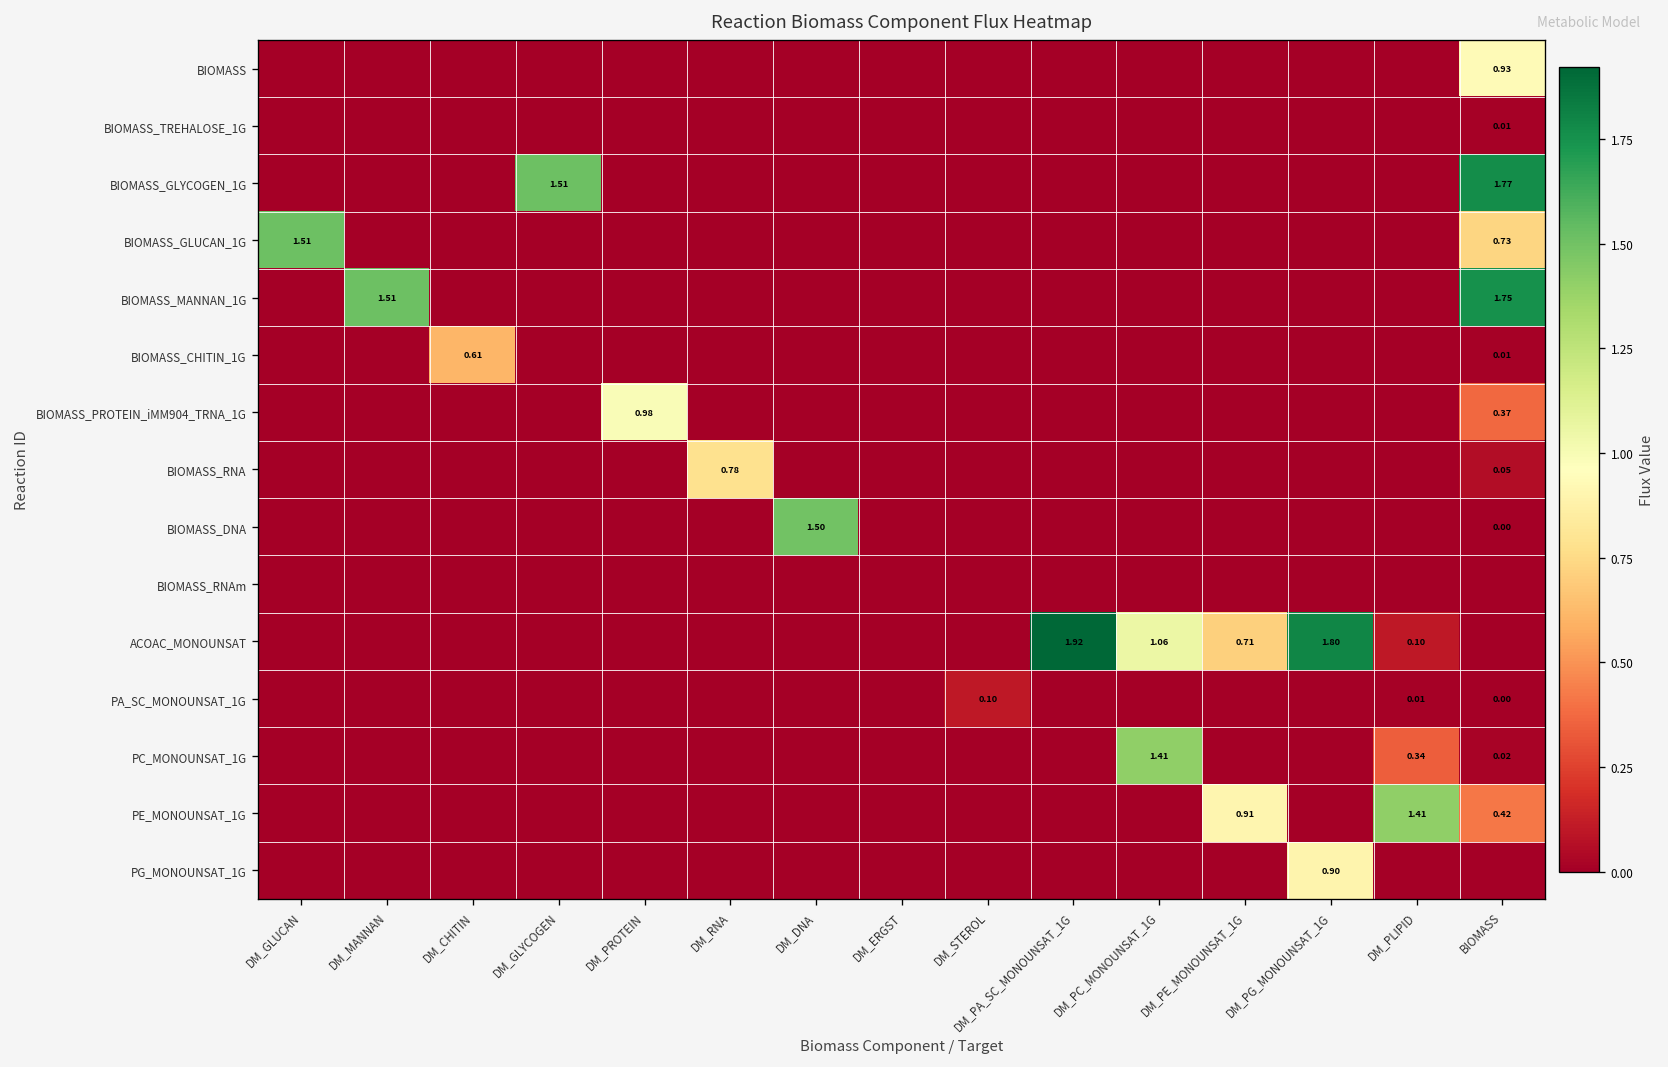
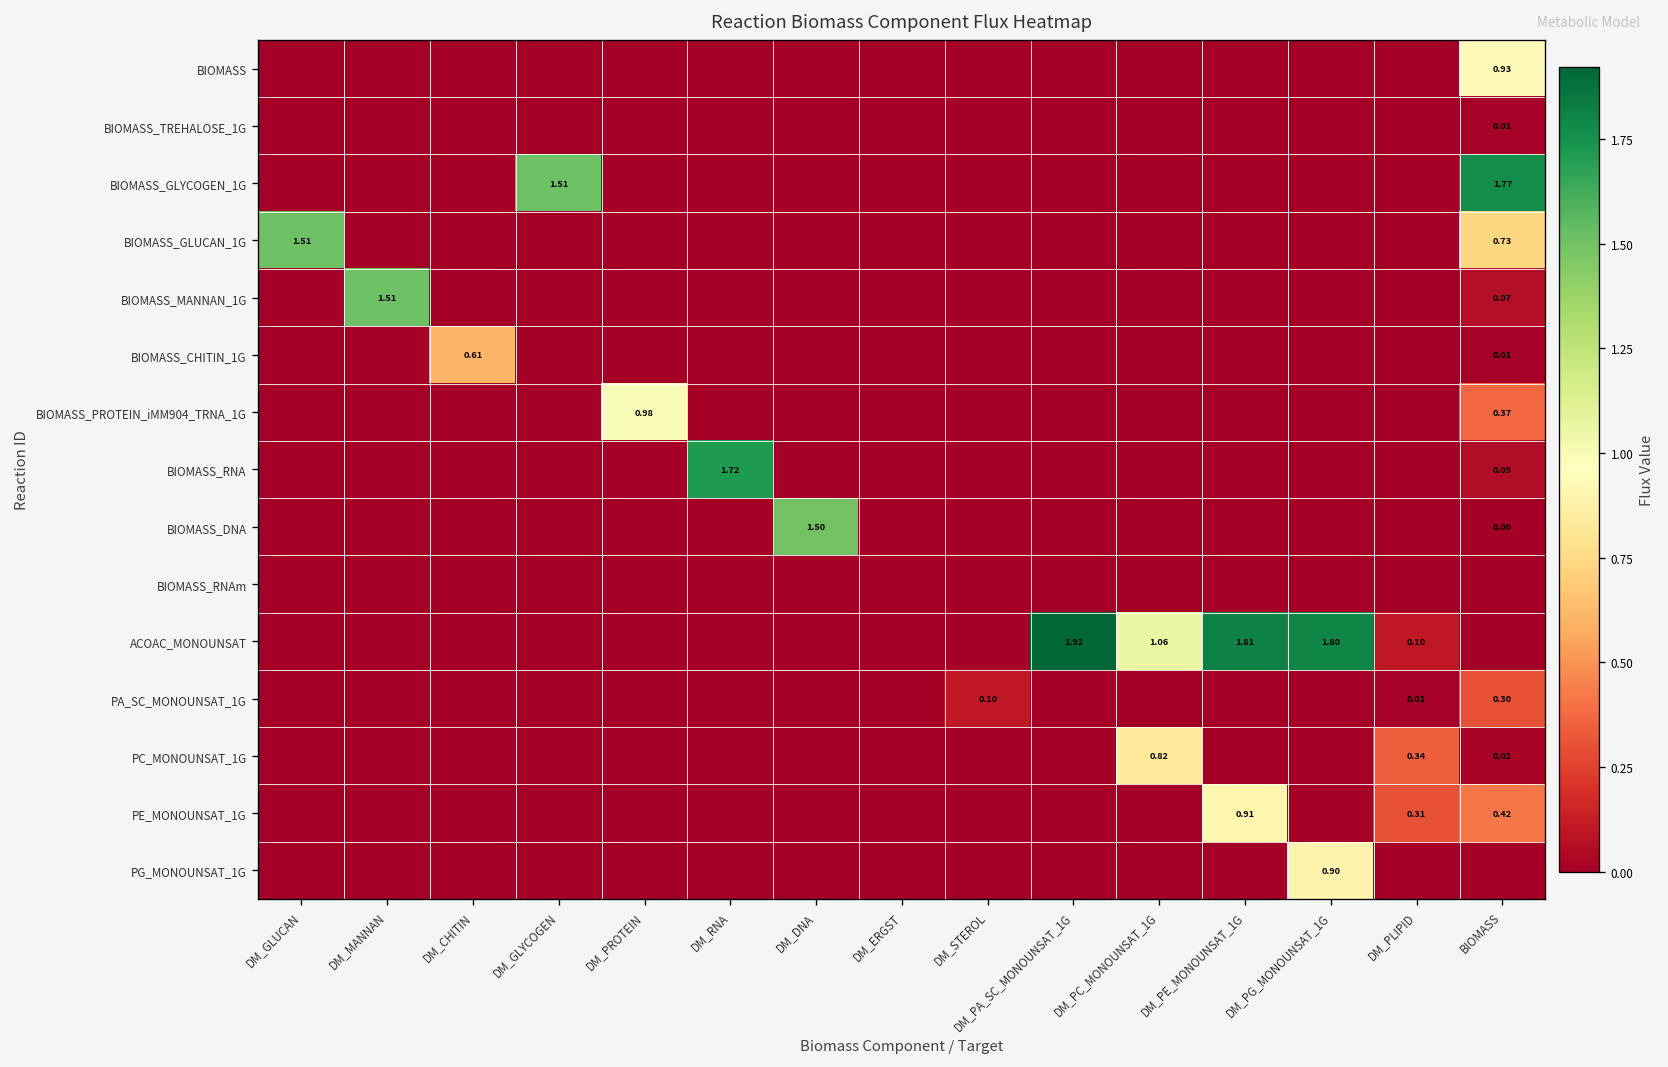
BIOMASS_MANNAN_1G, BIOMASS: 1.75 -> 0.07
BIOMASS_RNA, DM_RNA: 0.78 -> 1.72
ACOAC_MONOUNSAT, DM_PE_MONOUNSAT_1G: 0.71 -> 1.81
PA_SC_MONOUNSAT_1G, BIOMASS: 0.00 -> 0.30
PC_MONOUNSAT_1G, DM_PC_MONOUNSAT_1G: 1.41 -> 0.82
PE_MONOUNSAT_1G, DM_PLIPID: 1.41 -> 0.31
